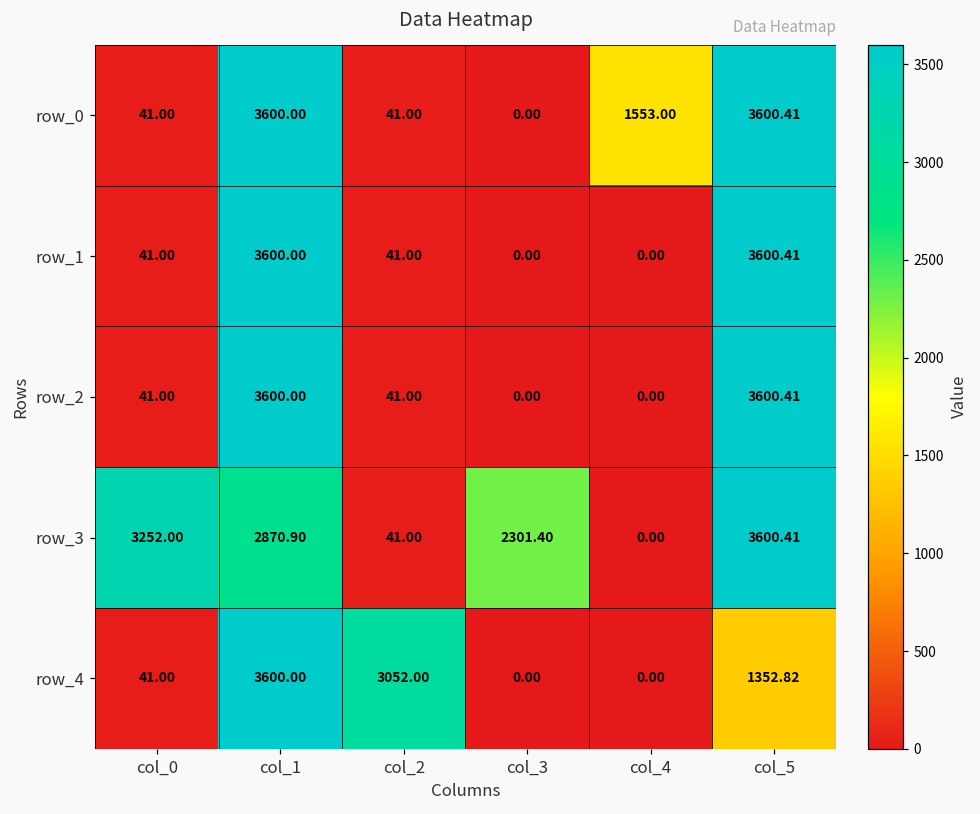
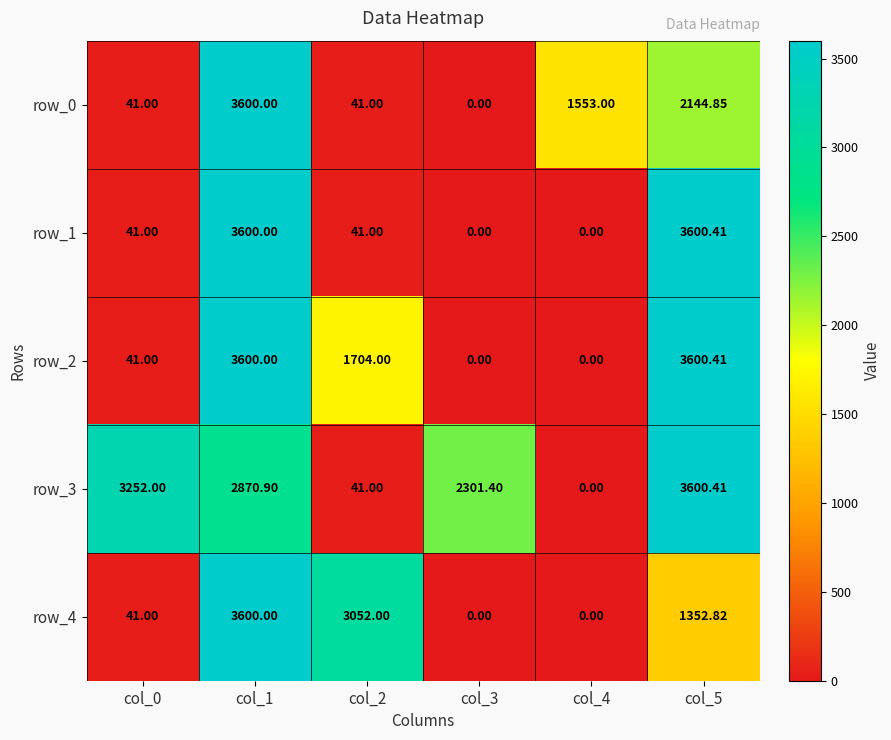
row_0, col_5: 3600.41 -> 2144.85
row_2, col_2: 41.00 -> 1704.00
